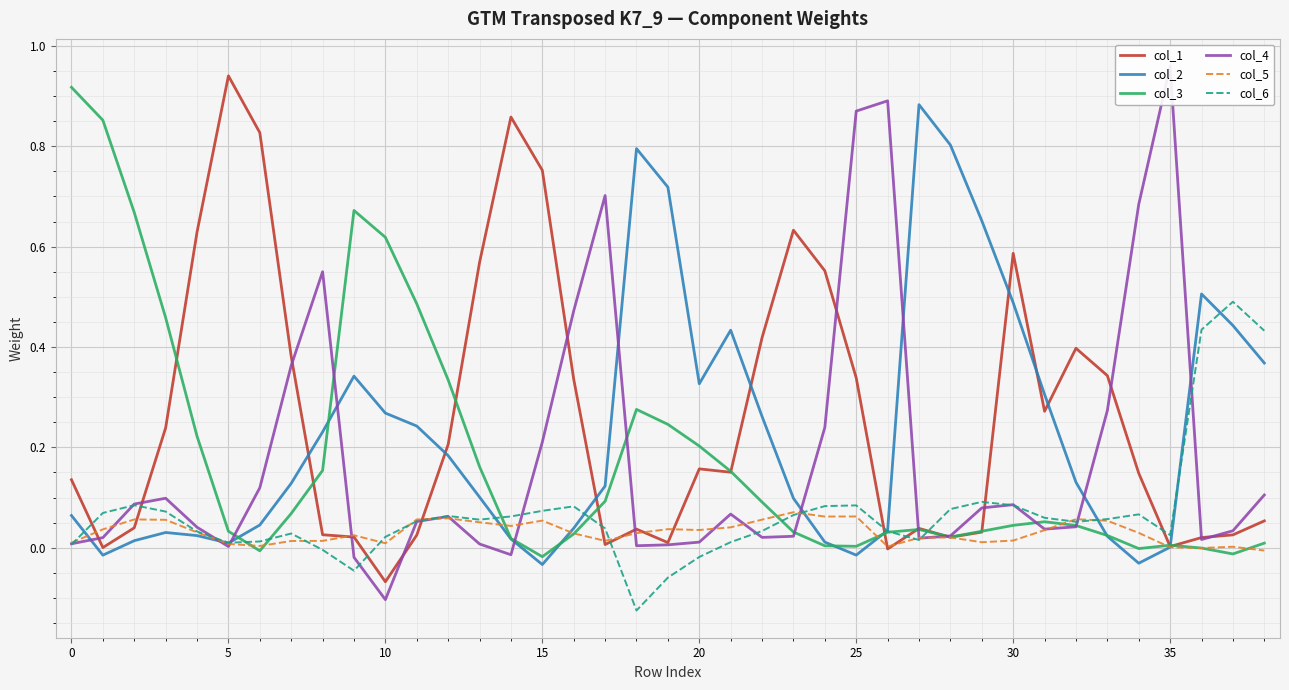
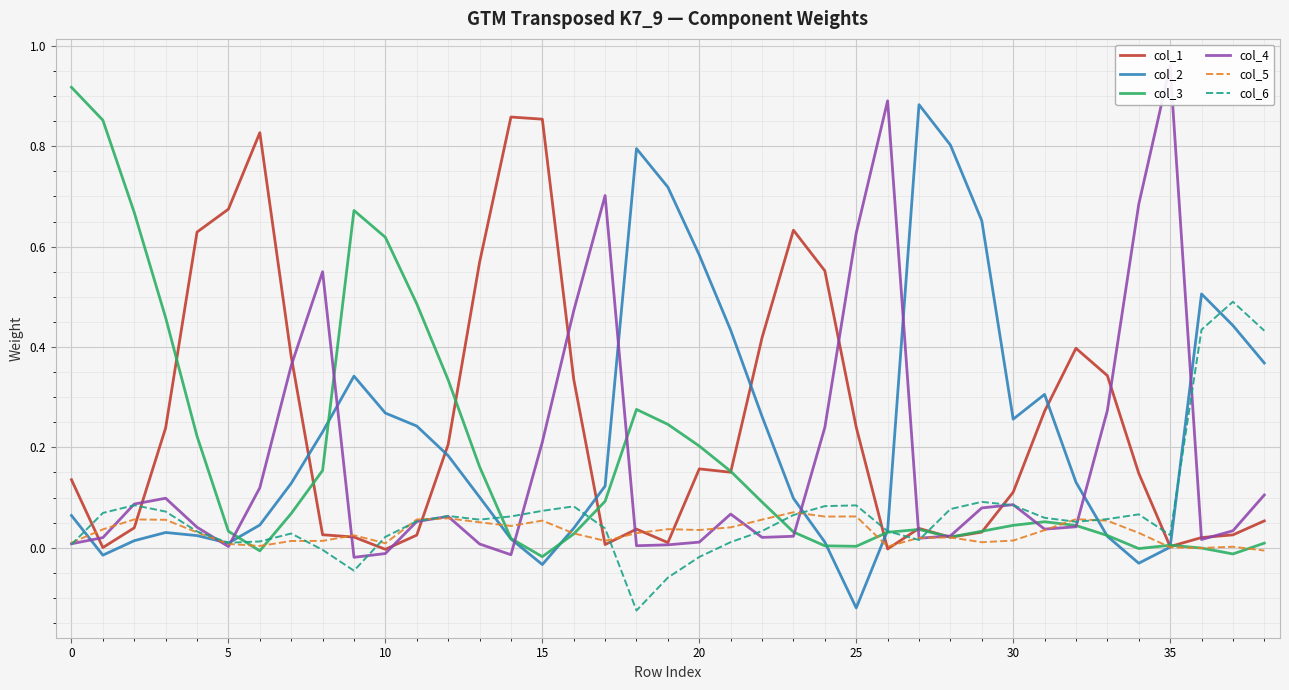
col_1, 5: 0.94 -> 0.67
col_1, 10: -0.07 -> 0.00
col_4, 10: -0.10 -> -0.01
col_1, 15: 0.75 -> 0.85
col_2, 20: 0.33 -> 0.58
col_1, 25: 0.34 -> 0.24
col_2, 25: -0.01 -> -0.12
col_4, 25: 0.87 -> 0.63
col_1, 30: 0.59 -> 0.11
col_2, 30: 0.49 -> 0.26
